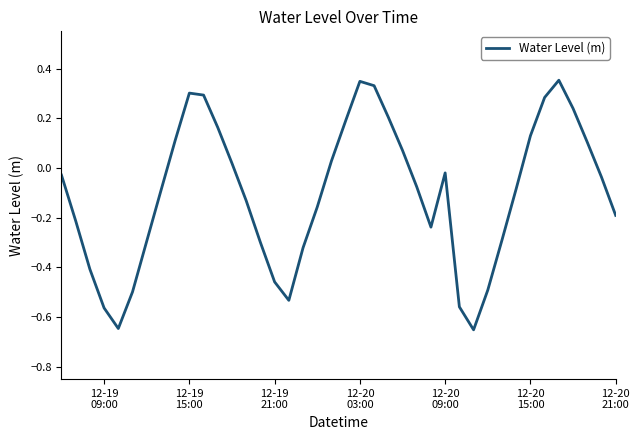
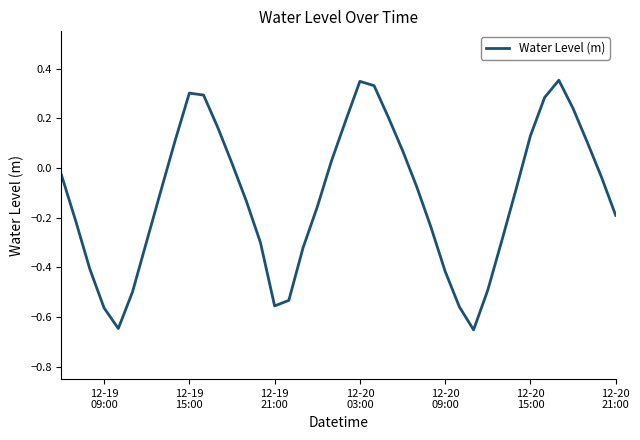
12-19 21:00: -0.46 -> -0.56
12-20 09:00: -0.02 -> -0.42
